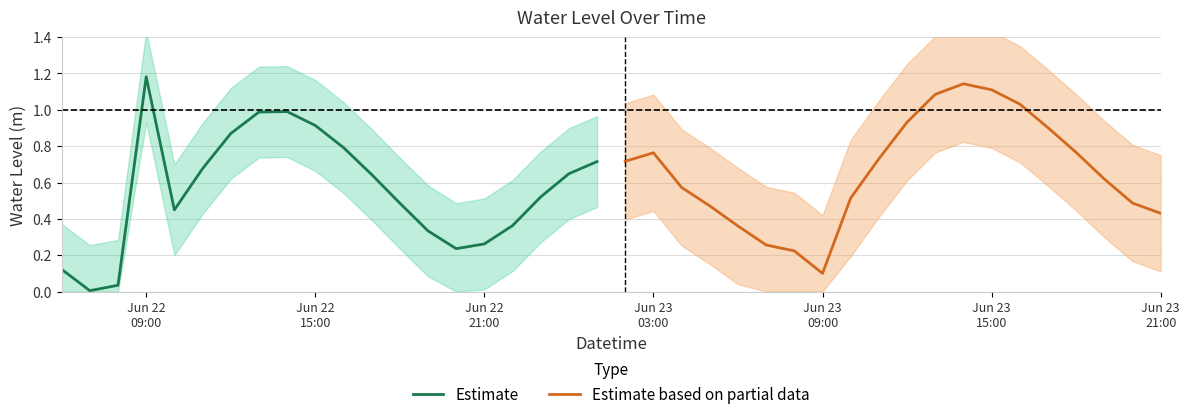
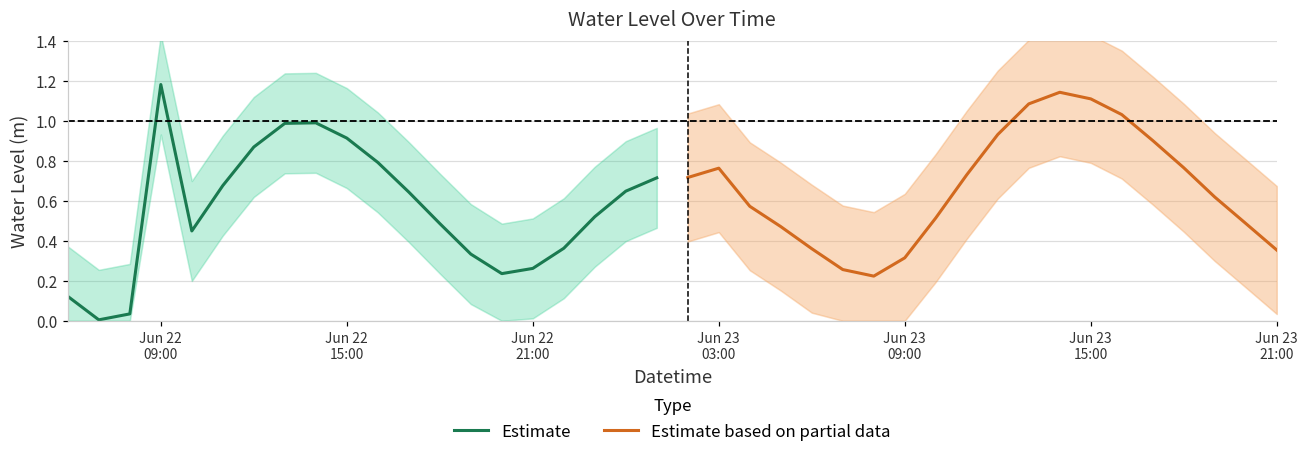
Estimate based on partial data, Jun 23 09:00: 0.10 -> 0.31
Estimate based on partial data, Jun 23 21:00: 0.43 -> 0.35
